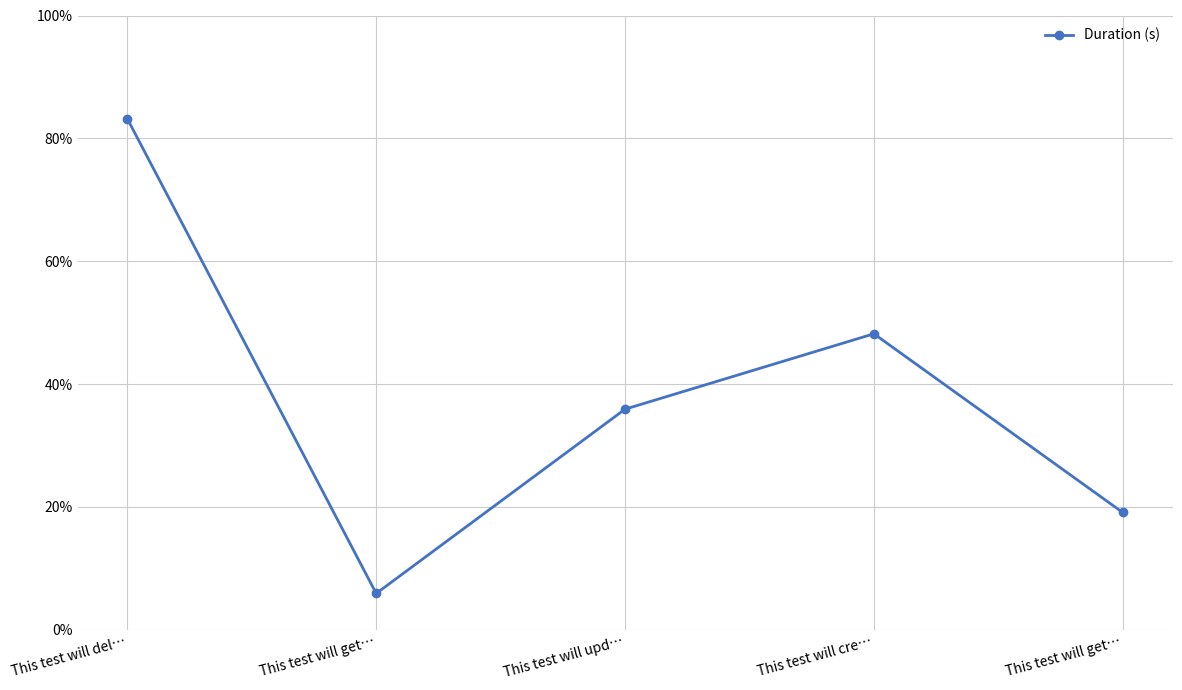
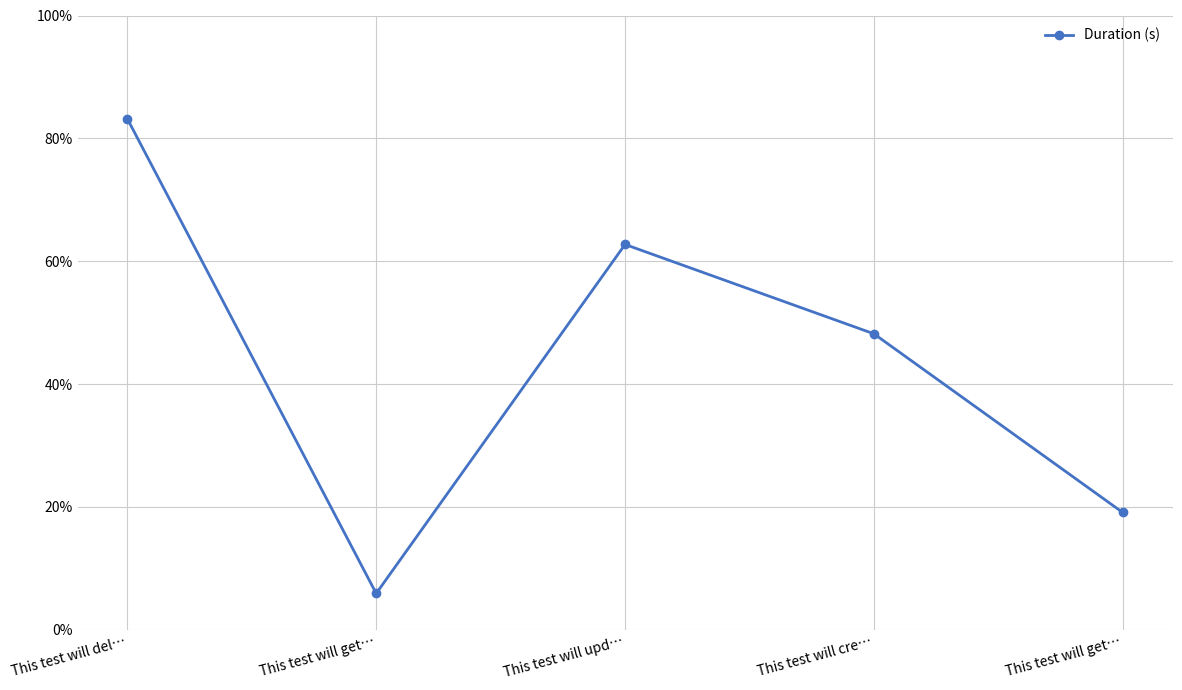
This test will upd…: 36% -> 63%
